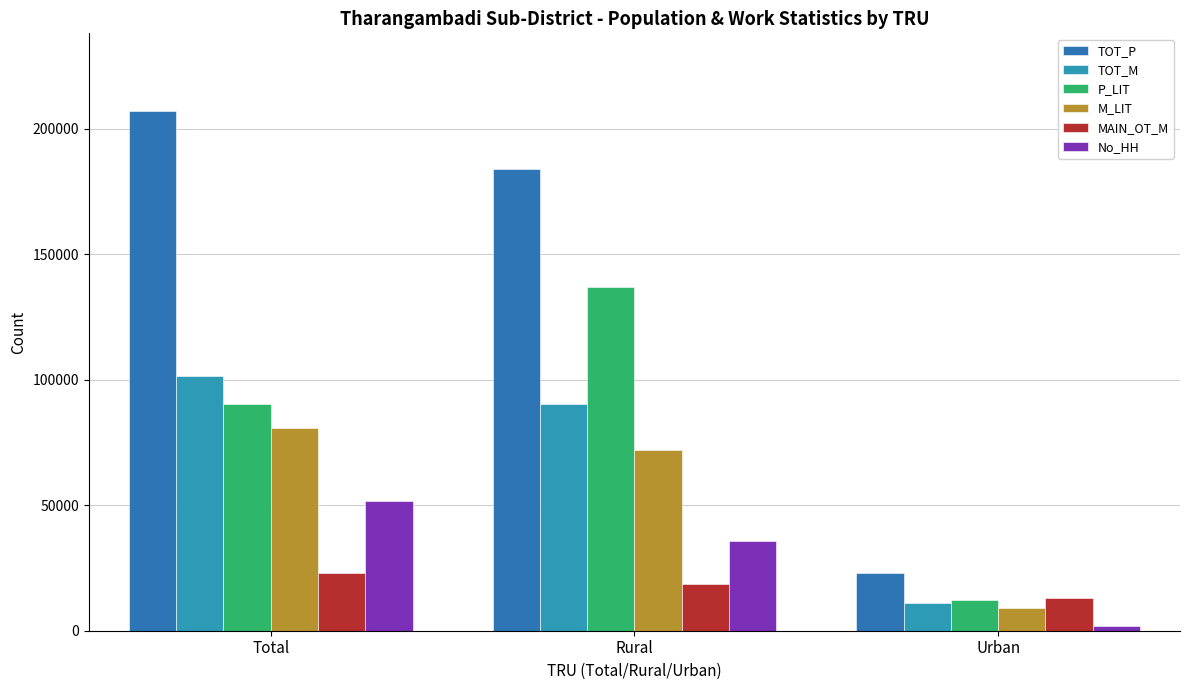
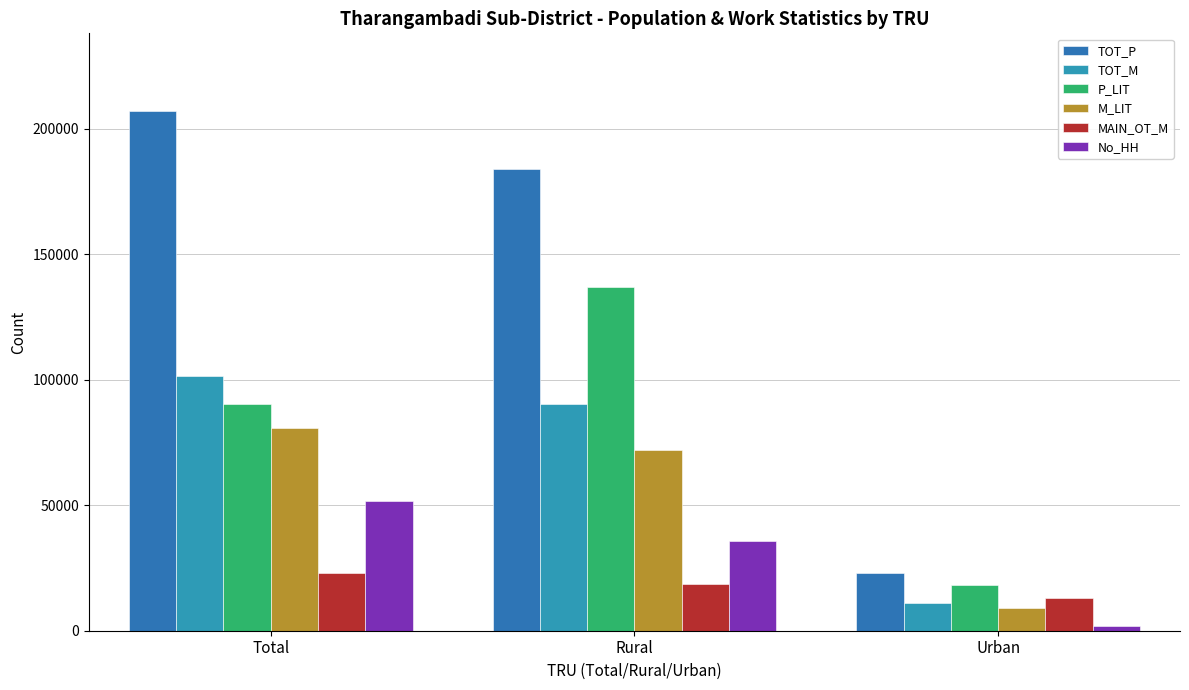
P_LIT, Urban: 12000 -> 18000
